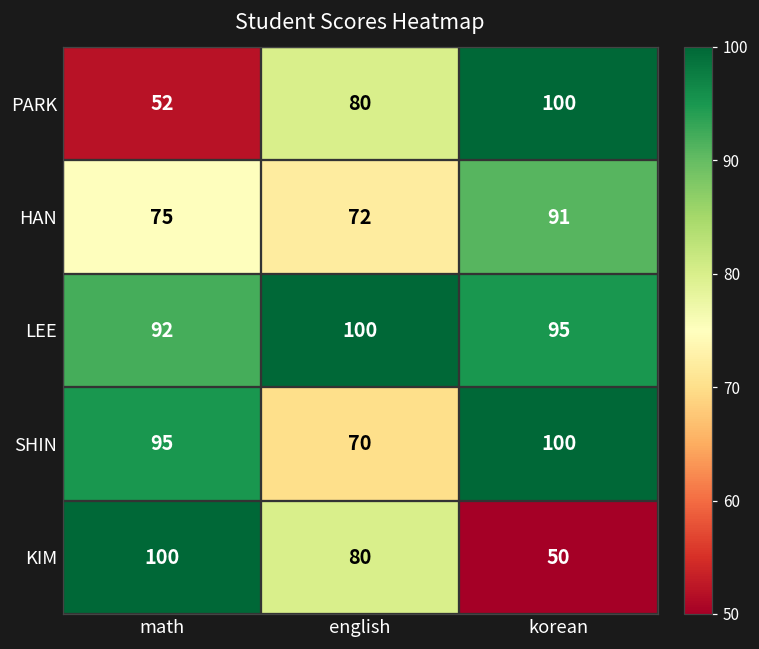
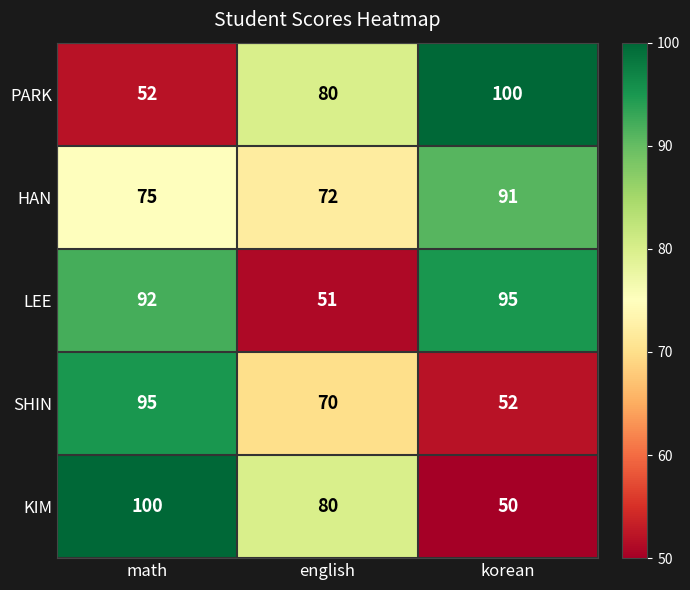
LEE, english: 100 -> 51
SHIN, korean: 100 -> 52
